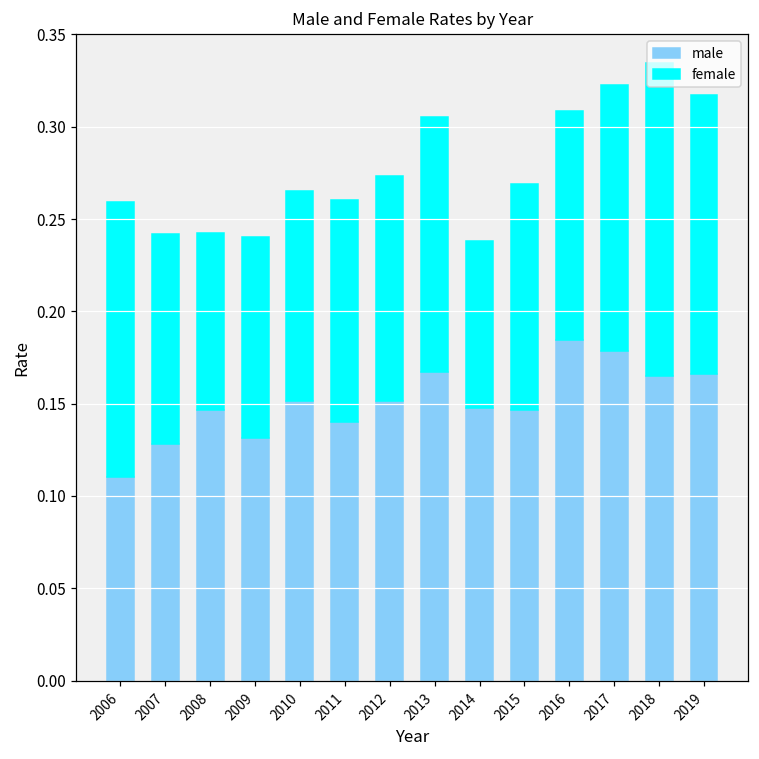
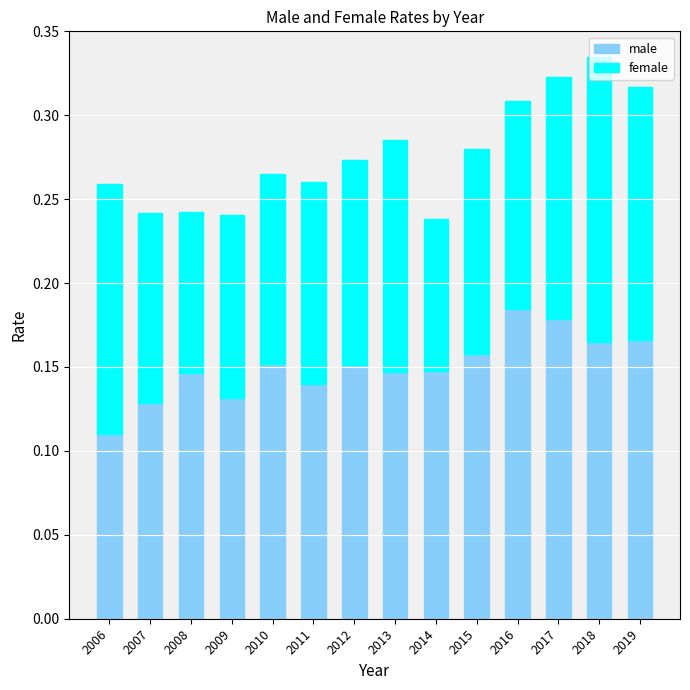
male, 2013: 0.167 -> 0.147
male, 2015: 0.147 -> 0.158
